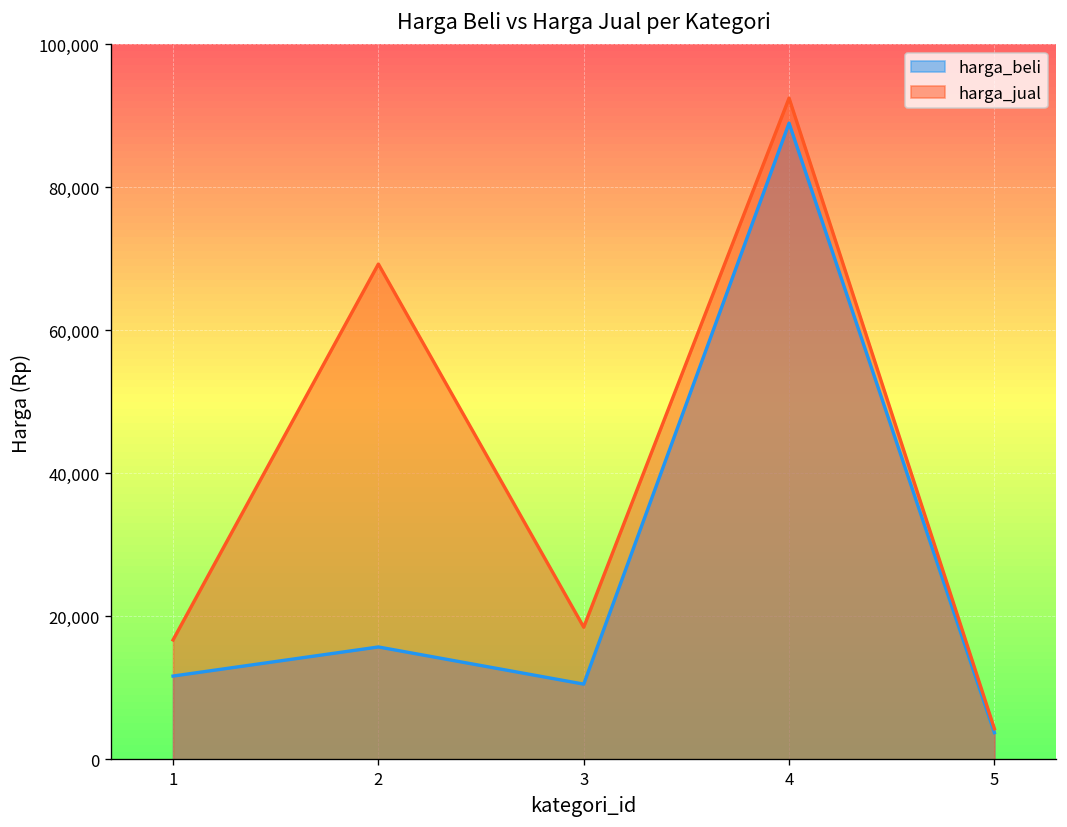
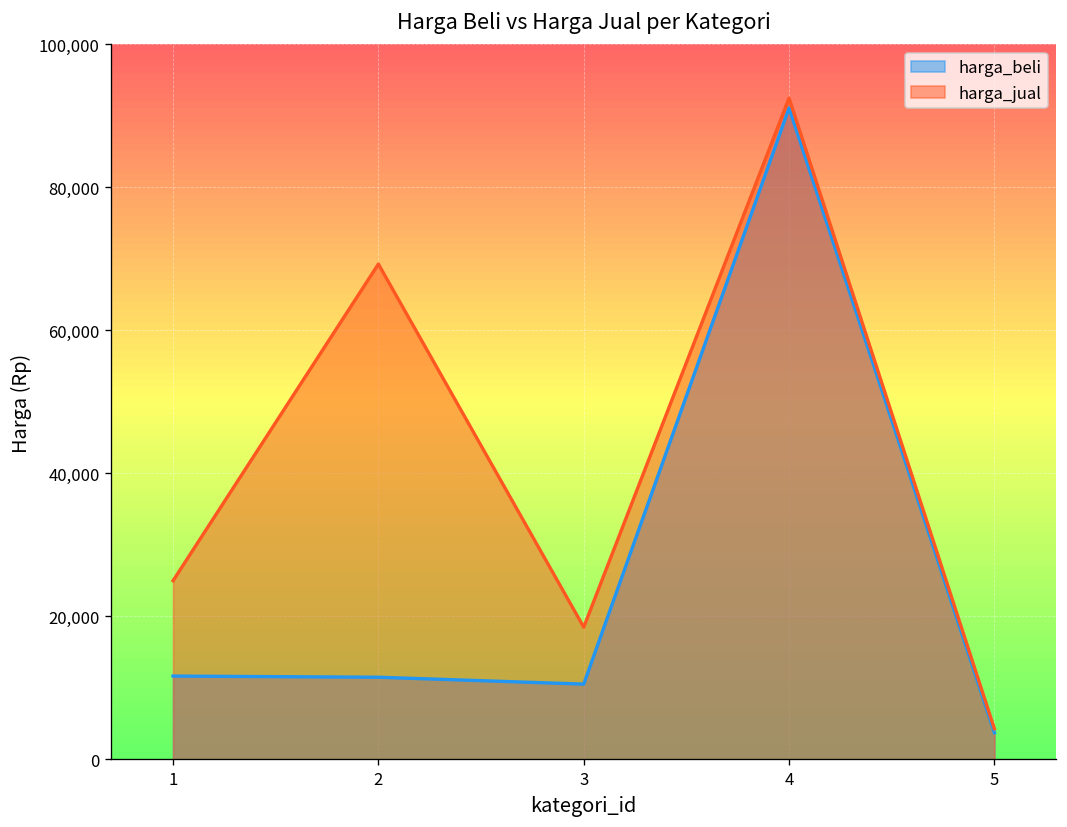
harga_jual, 1: 17,000 -> 25,000
harga_beli, 2: 16,000 -> 12,000
harga_beli, 4: 89,000 -> 91,000
